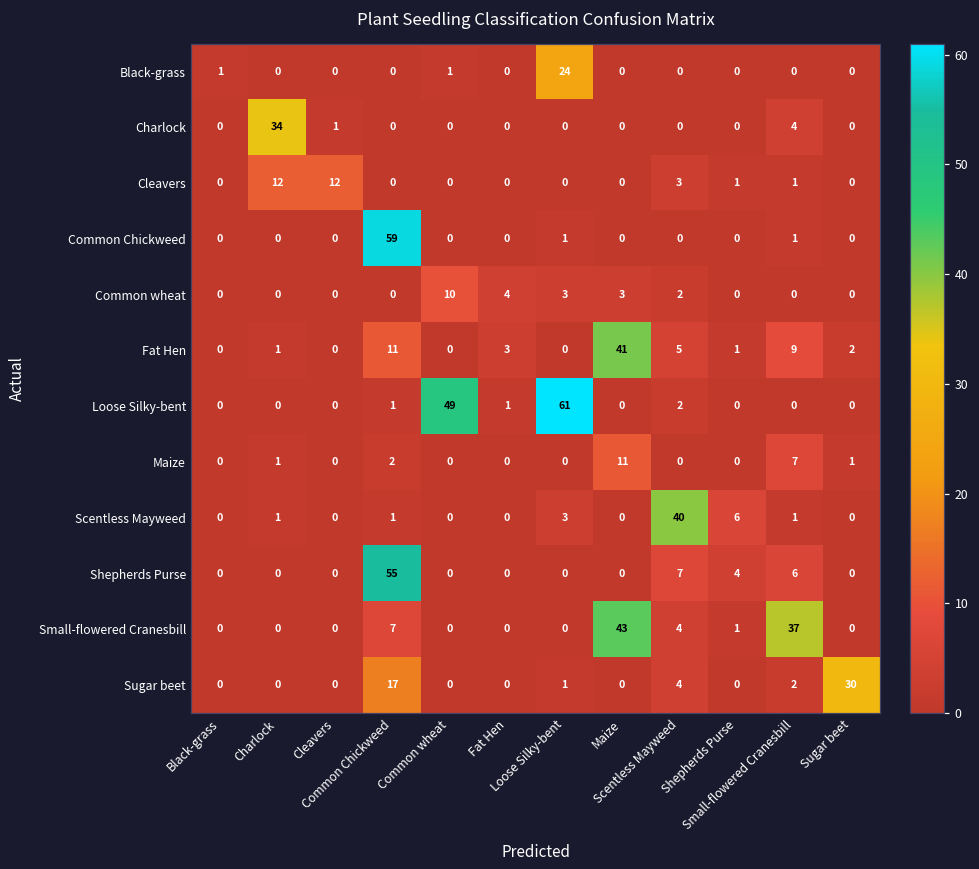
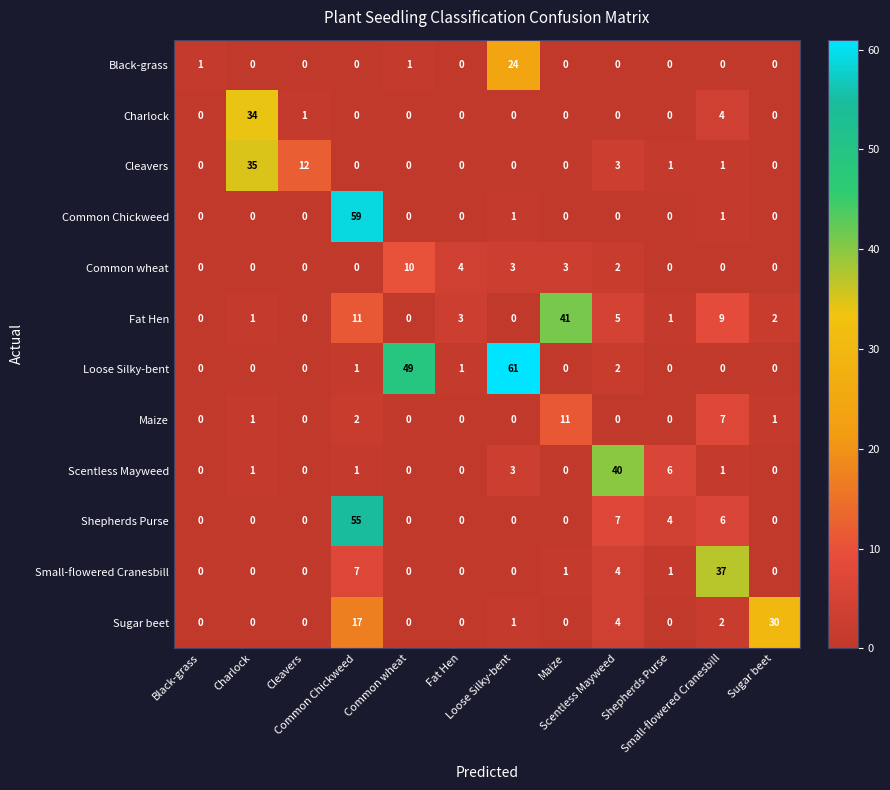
Cleavers, Charlock: 12 -> 35
Small-flowered Cranesbill, Maize: 43 -> 1
